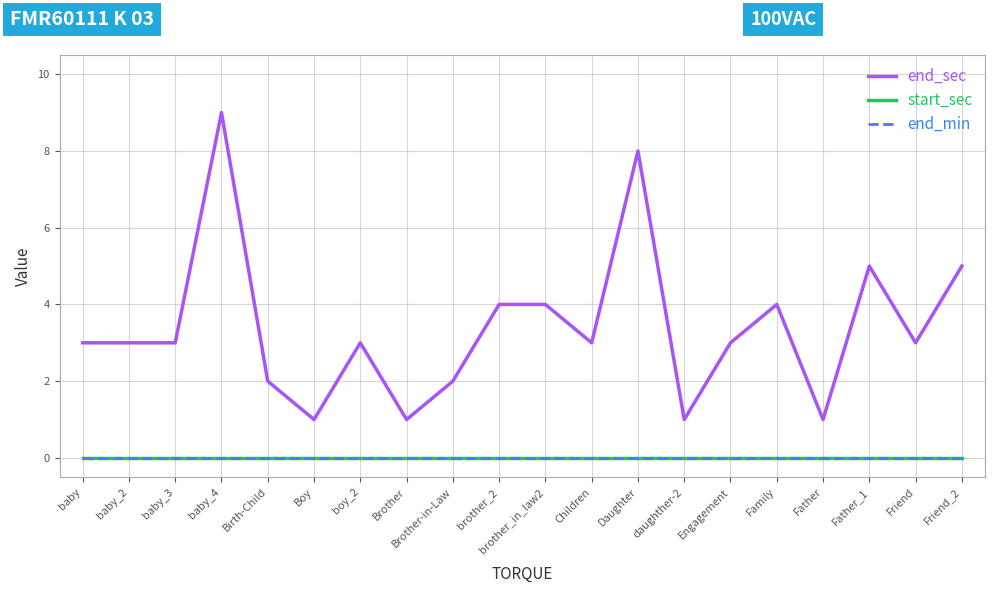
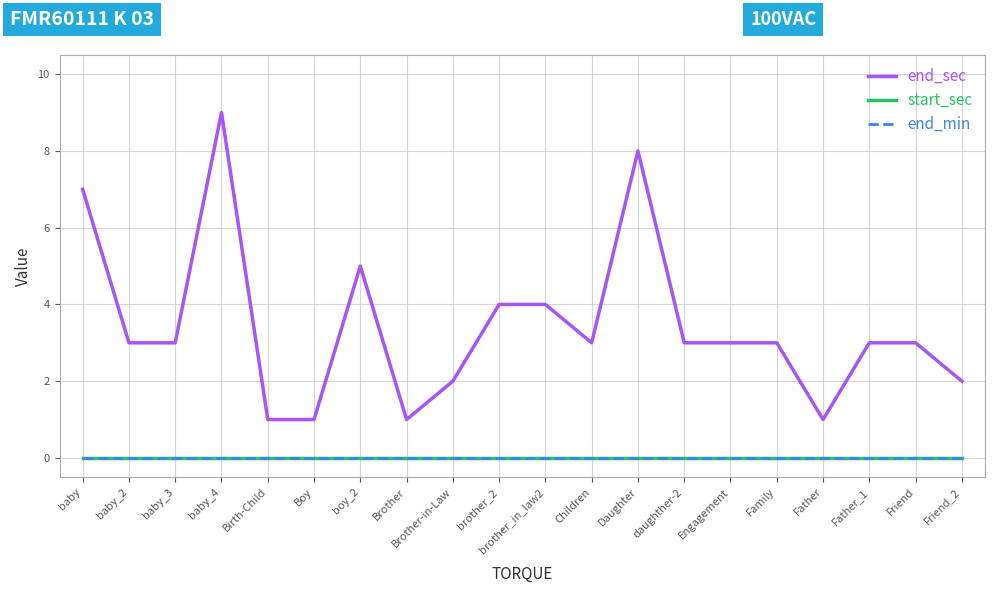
end_sec, baby: 3 -> 7
end_sec, Birth-Child: 2 -> 1
end_sec, boy_2: 3 -> 5
end_sec, daughther-2: 1 -> 3
end_sec, Family: 4 -> 3
end_sec, Father_1: 5 -> 3
end_sec, Friend_2: 5 -> 2
